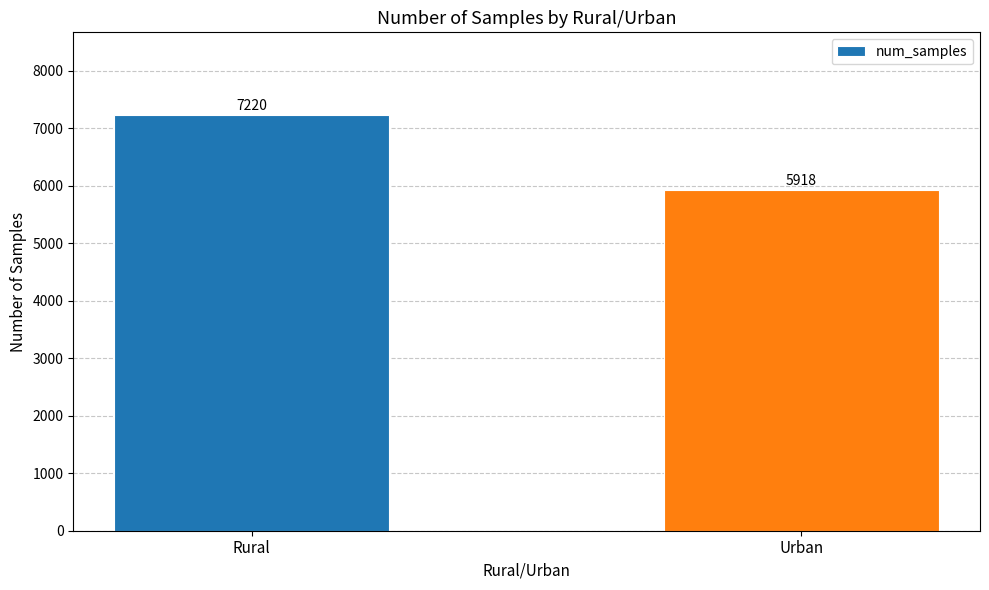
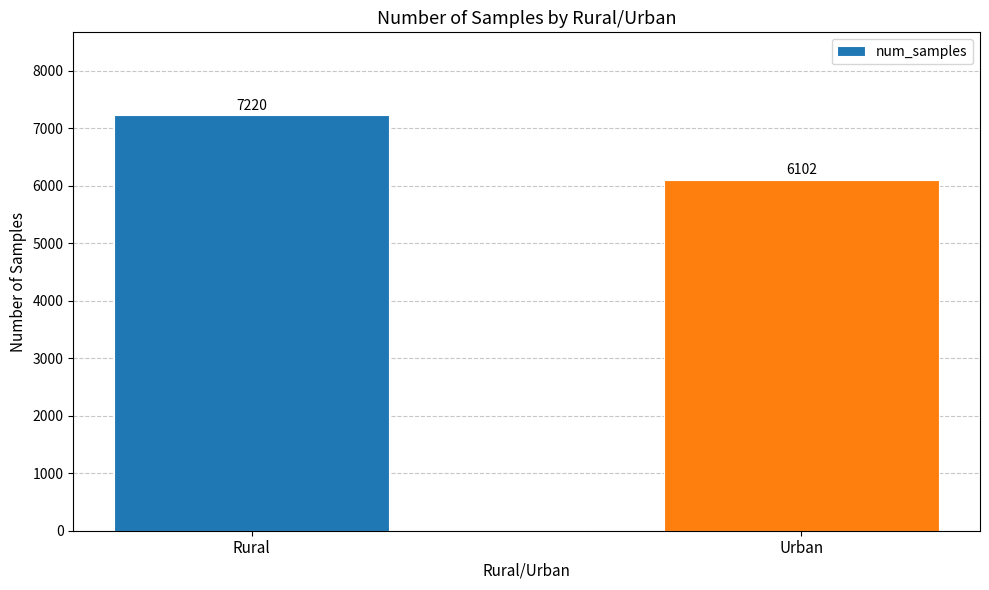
Urban: 5918 -> 6102
